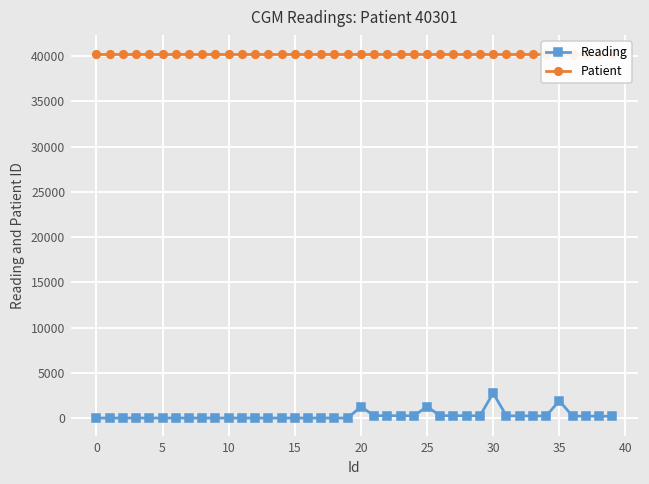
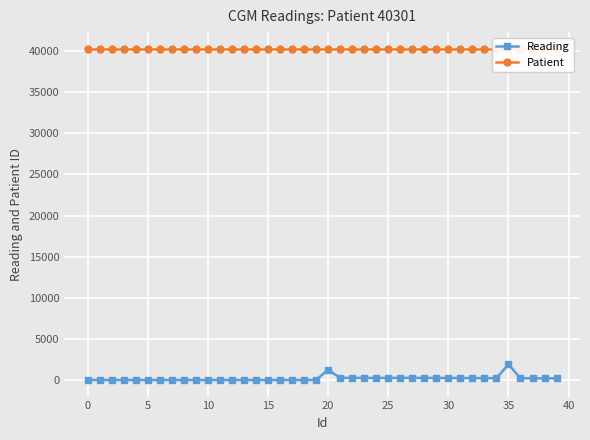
Reading, 25: 1000 -> 0
Reading, 30: 3000 -> 0
